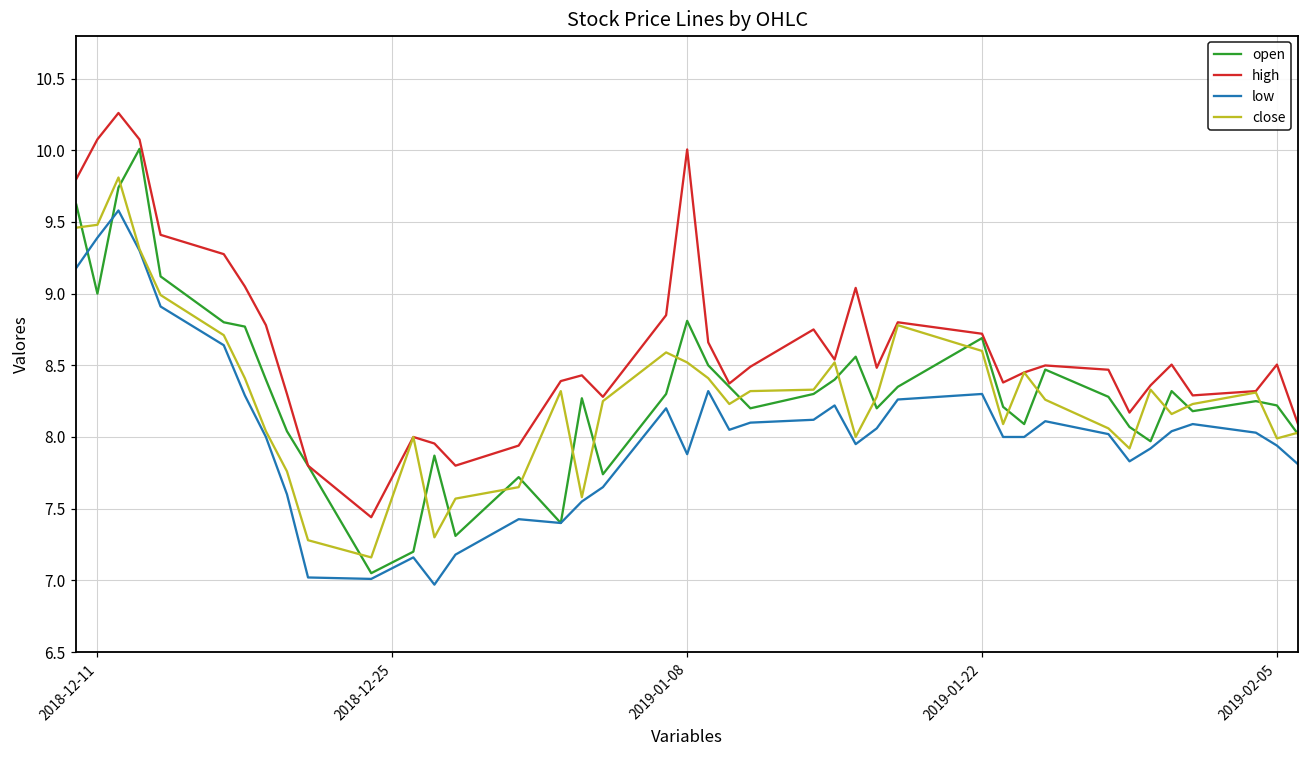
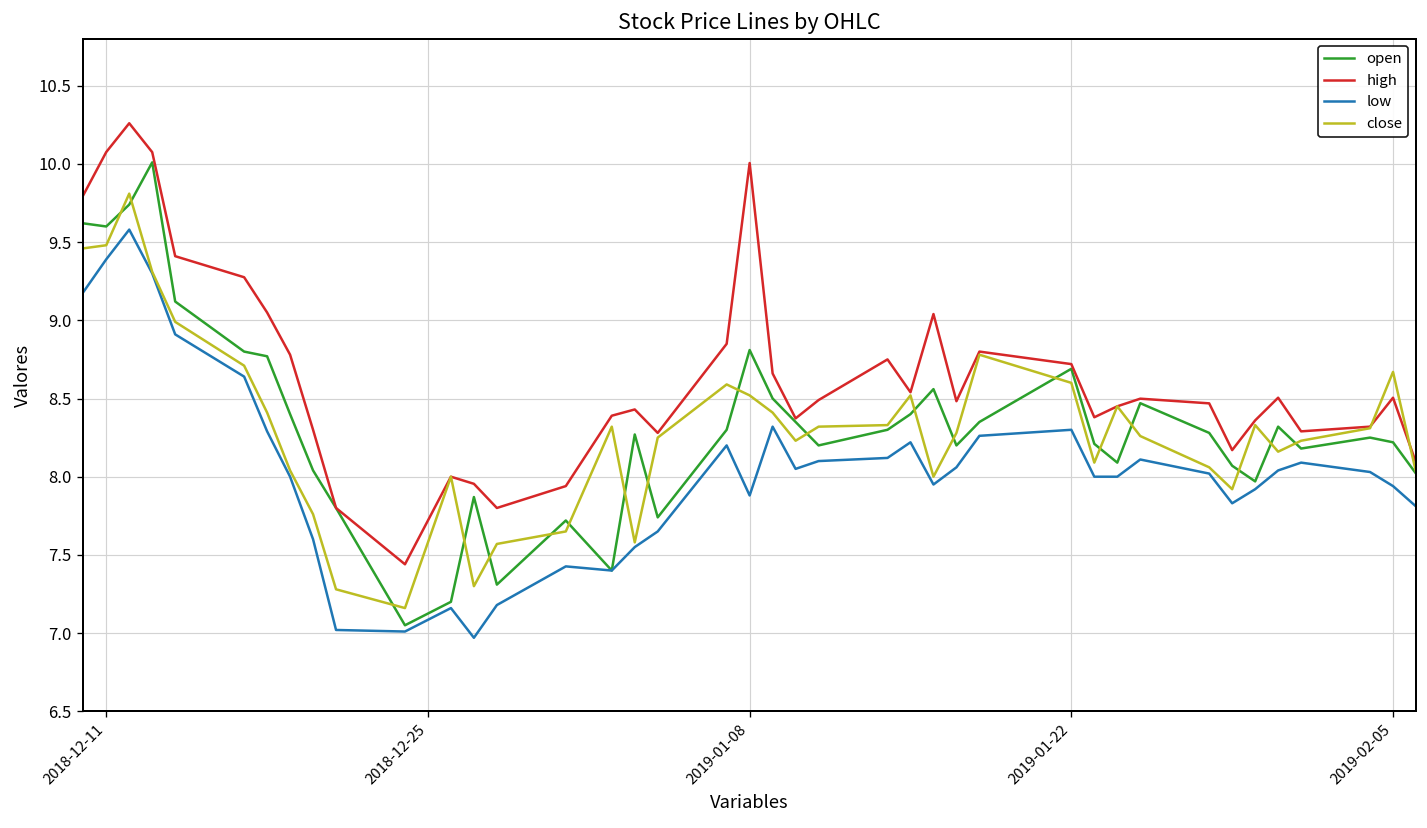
open, 2018-12-11: 9.0 -> 9.6
close, 2019-02-05: 7.99 -> 8.67
